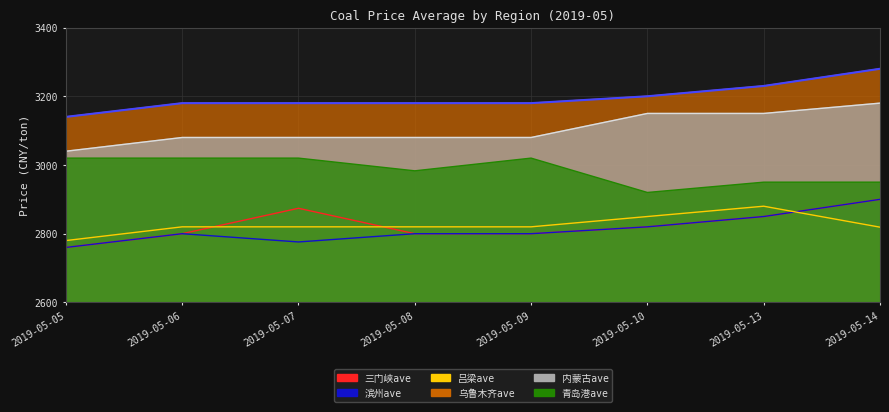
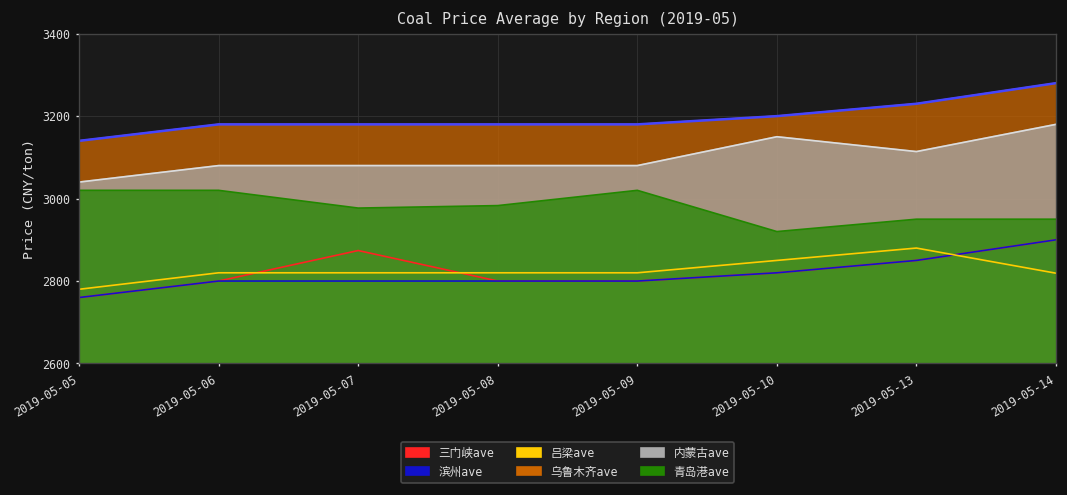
滨州ave, 2019-05-07: 2780 -> 2800
青岛港ave, 2019-05-07: 3020 -> 2980
内蒙古ave, 2019-05-13: 3150 -> 3110
